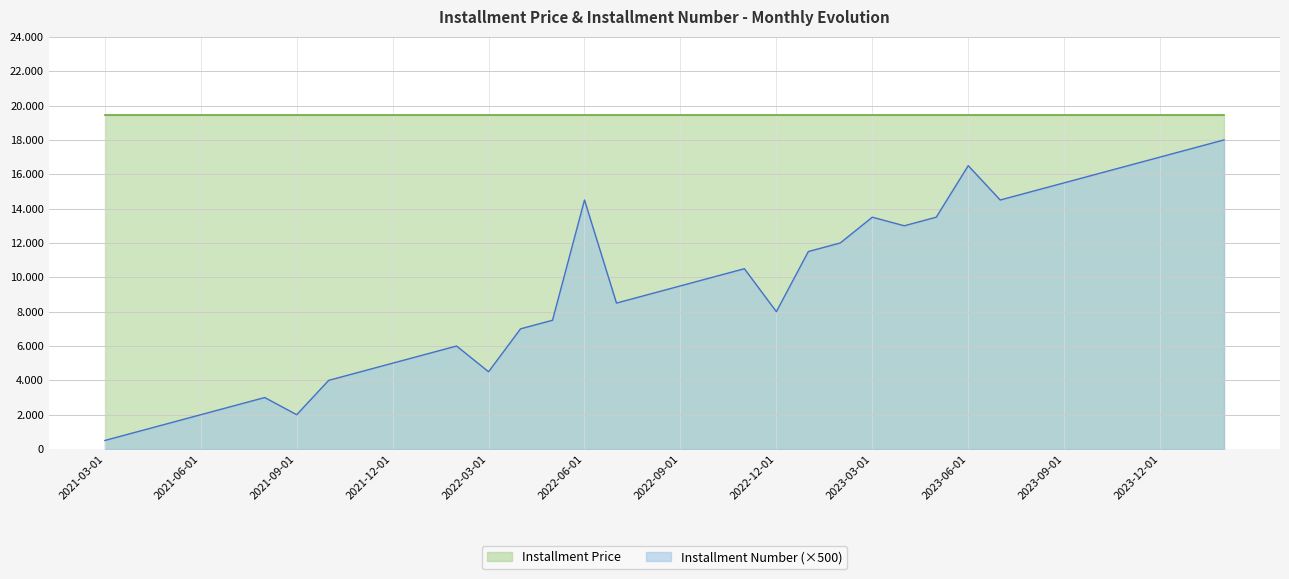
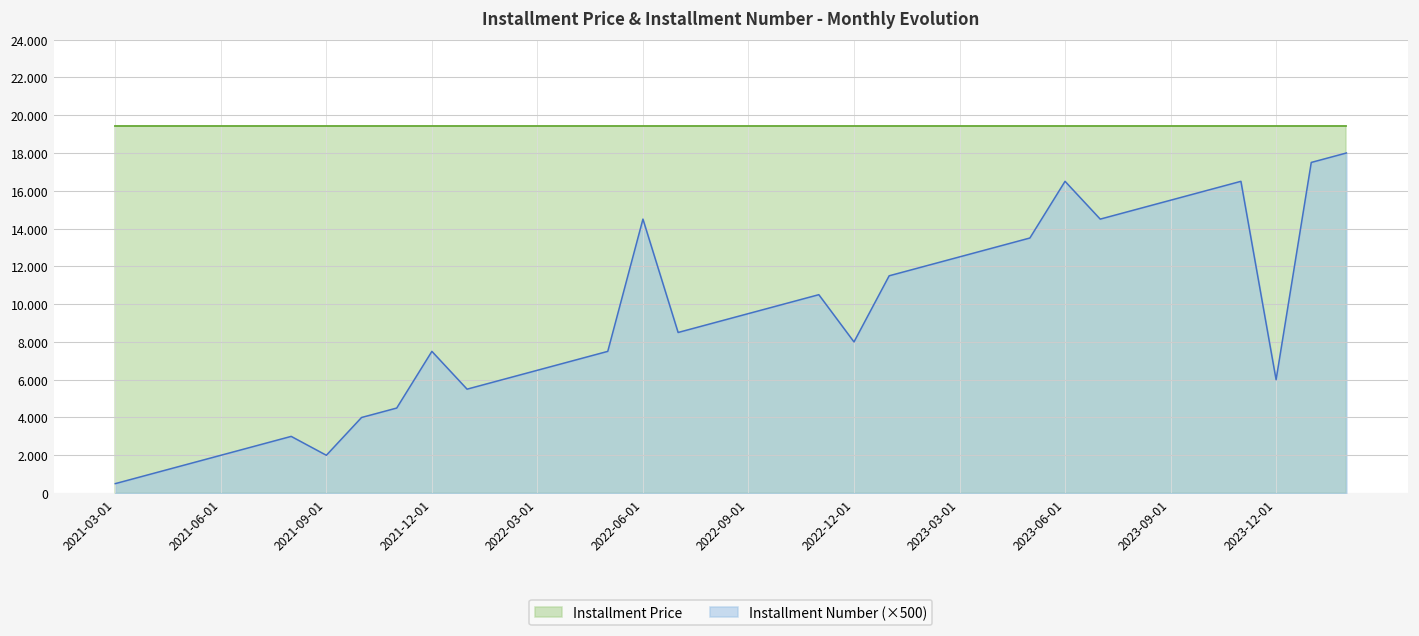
Installment Number (×500), 2021-12-01: 5.0 -> 7.5
Installment Number (×500), 2022-03-01: 4.5 -> 6.5
Installment Number (×500), 2023-03-01: 13.5 -> 12.5
Installment Number (×500), 2023-12-01: 17.0 -> 6.0
